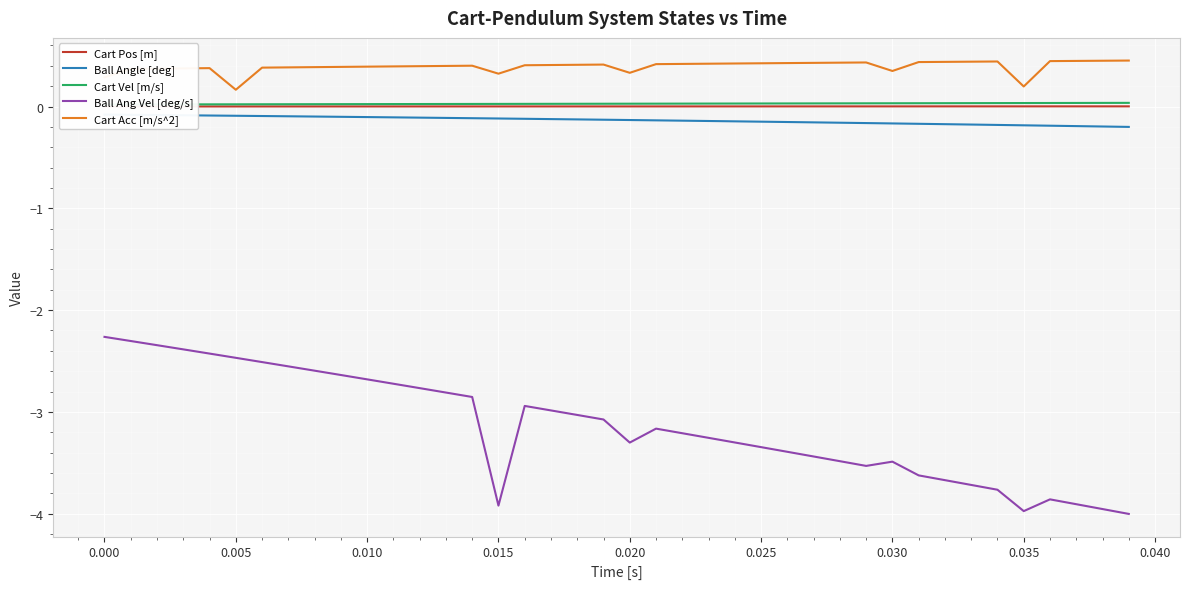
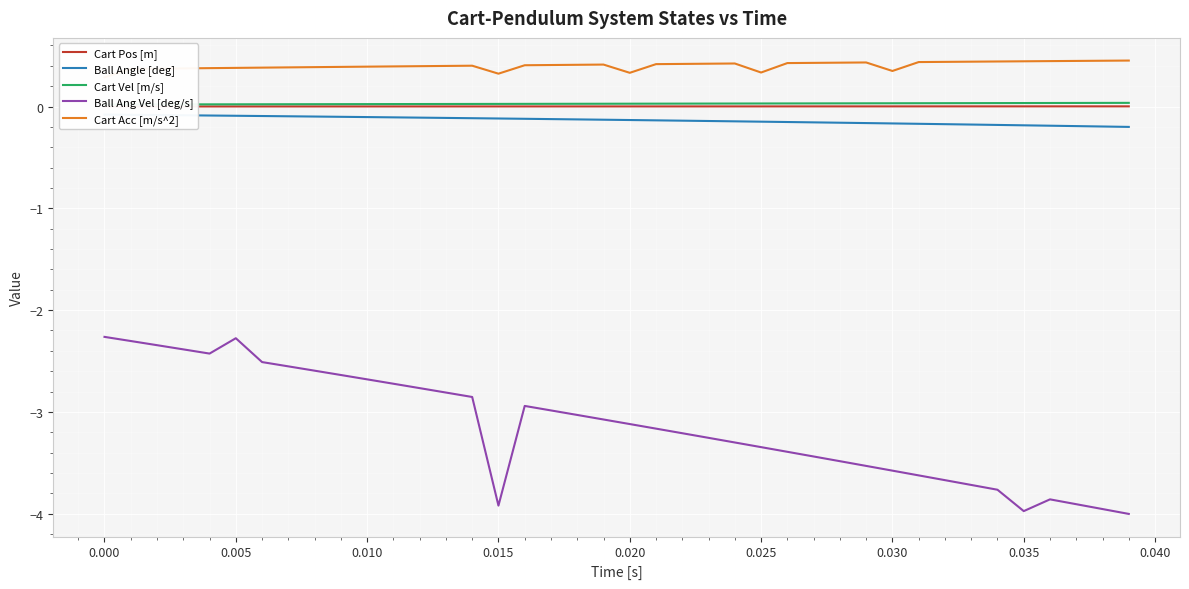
Ball Ang Vel [deg/s], 0.005: -2.47 -> -2.28
Cart Acc [m/s^2], 0.005: 0.16 -> 0.38
Ball Ang Vel [deg/s], 0.020: -3.30 -> -3.12
Cart Acc [m/s^2], 0.025: 0.42 -> 0.33
Ball Ang Vel [deg/s], 0.030: -3.49 -> -3.58
Cart Acc [m/s^2], 0.035: 0.20 -> 0.44
